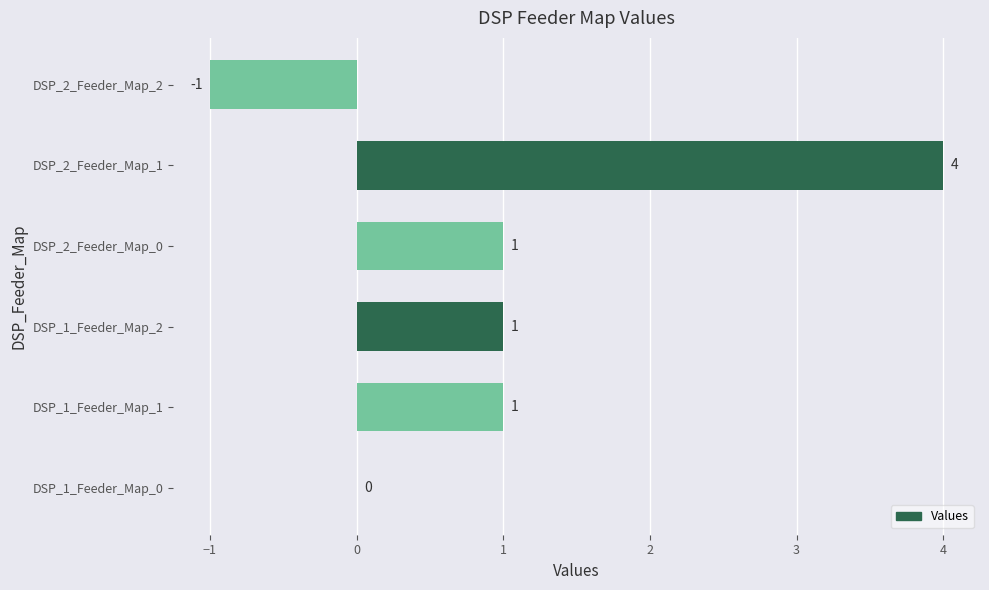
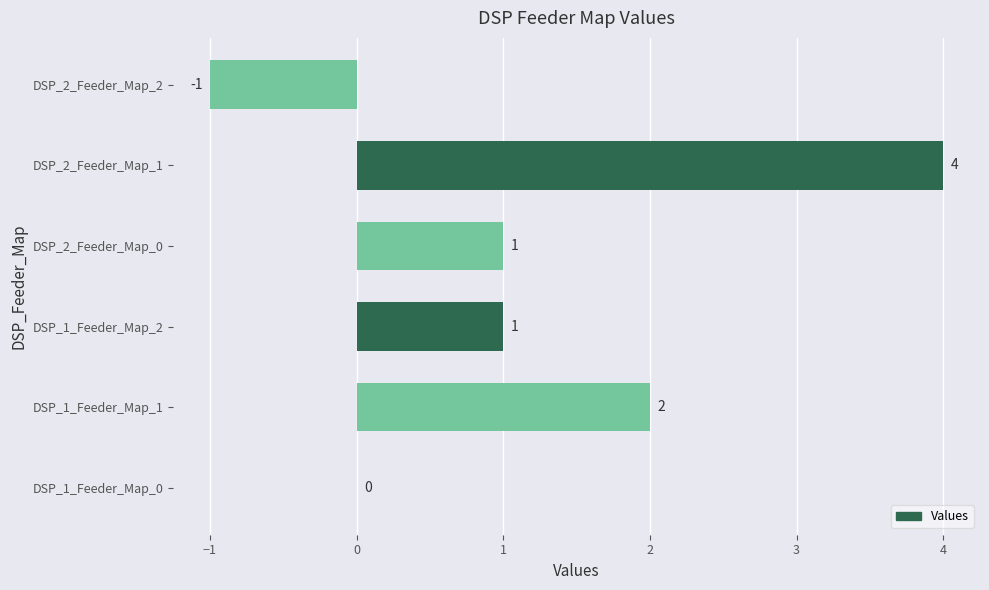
DSP_1_Feeder_Map_1: 1 -> 2
